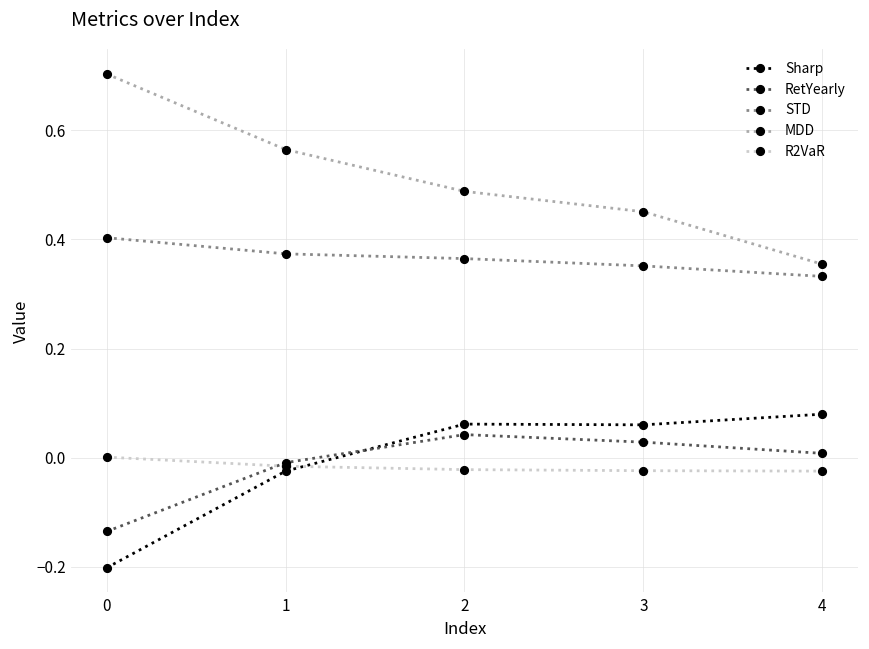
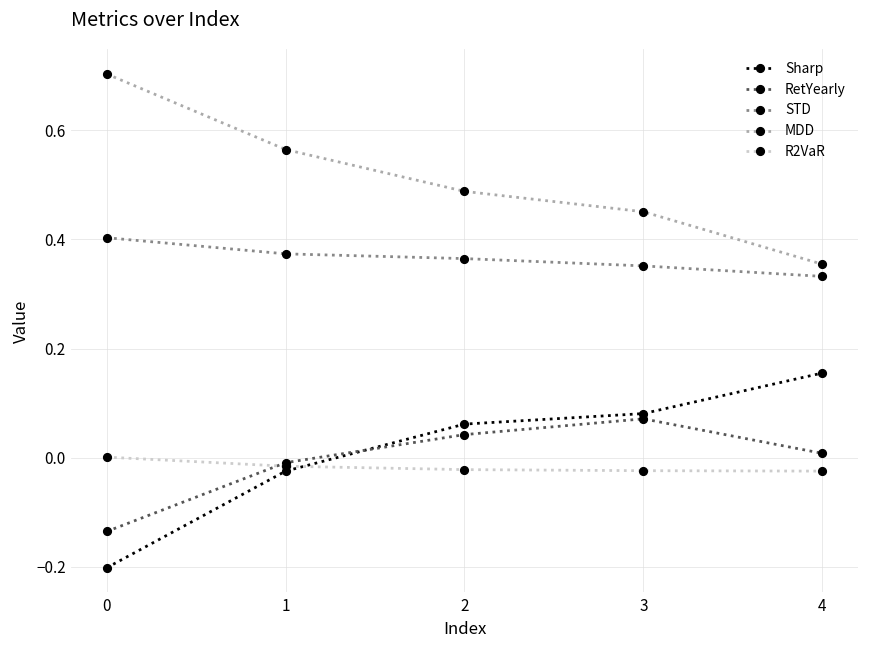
Sharp, 3: 0.06 -> 0.08
RetYearly, 3: 0.03 -> 0.07
Sharp, 4: 0.08 -> 0.16
